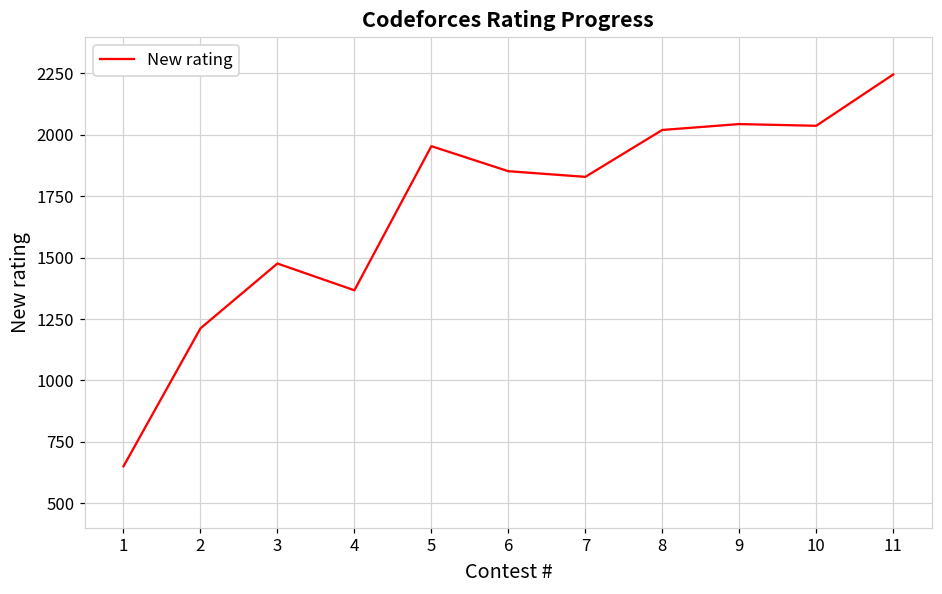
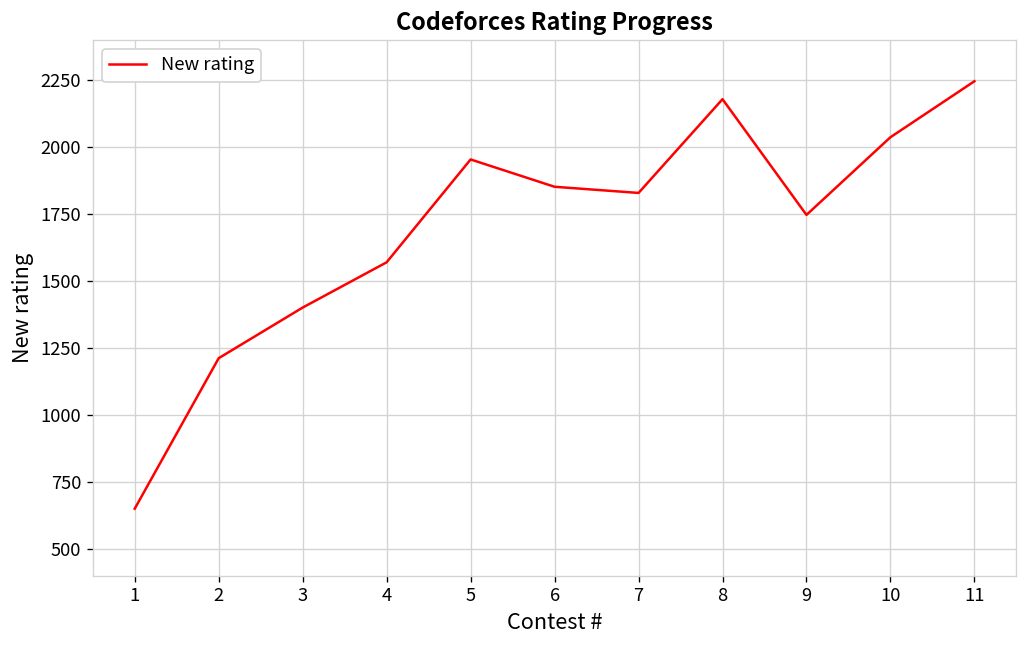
3: 1480 -> 1400
4: 1370 -> 1570
8: 2020 -> 2180
9: 2040 -> 1750
